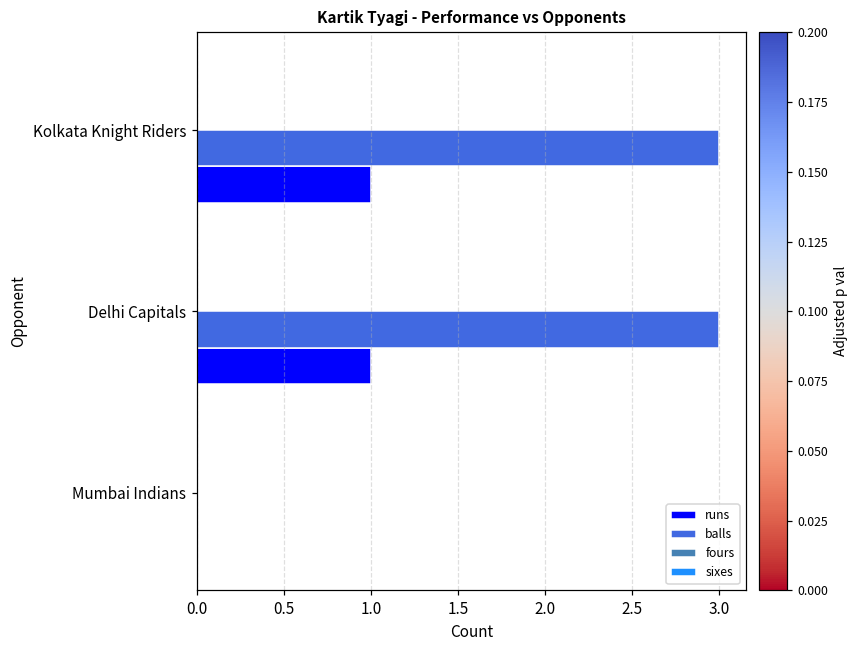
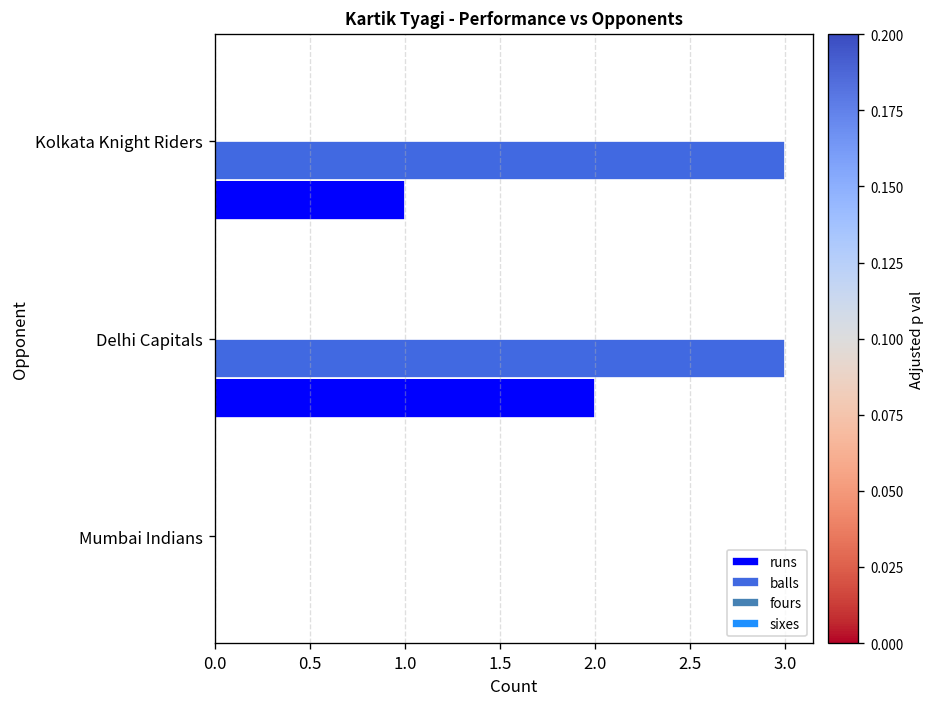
runs, Delhi Capitals: 1 -> 2
